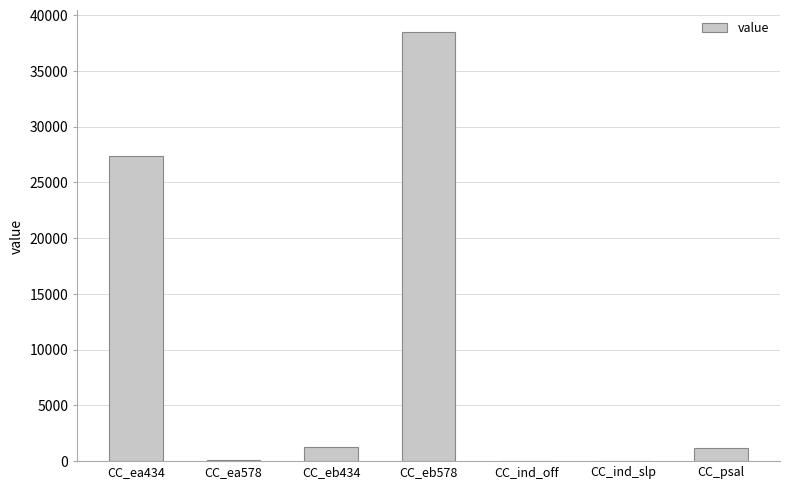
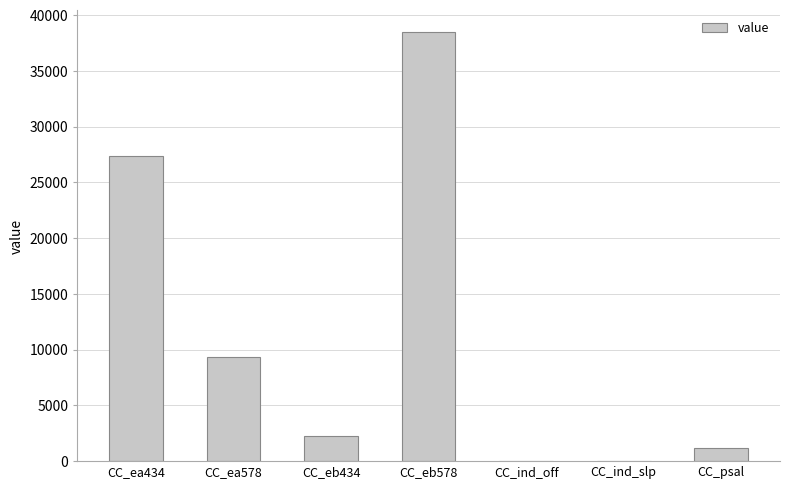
CC_ea578: 100 -> 9400
CC_eb434: 1300 -> 2200
